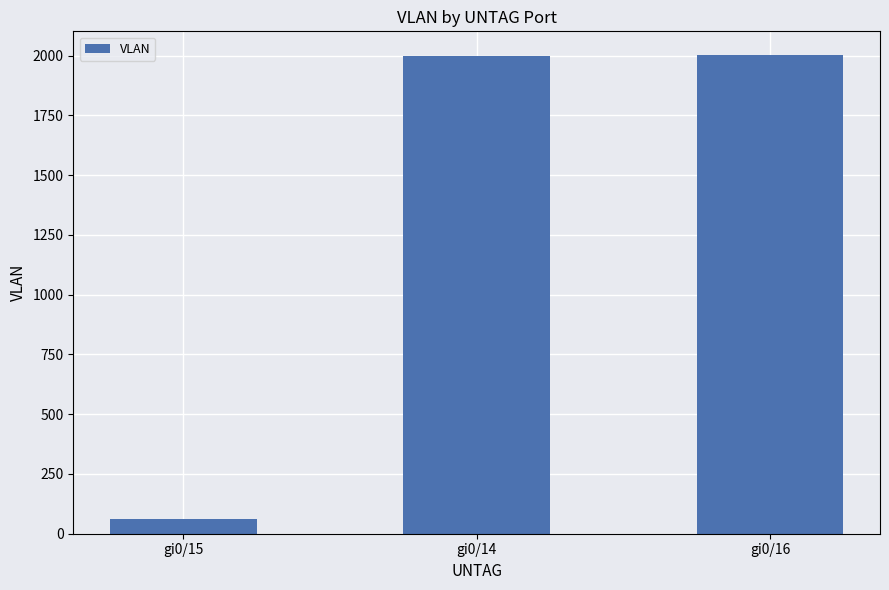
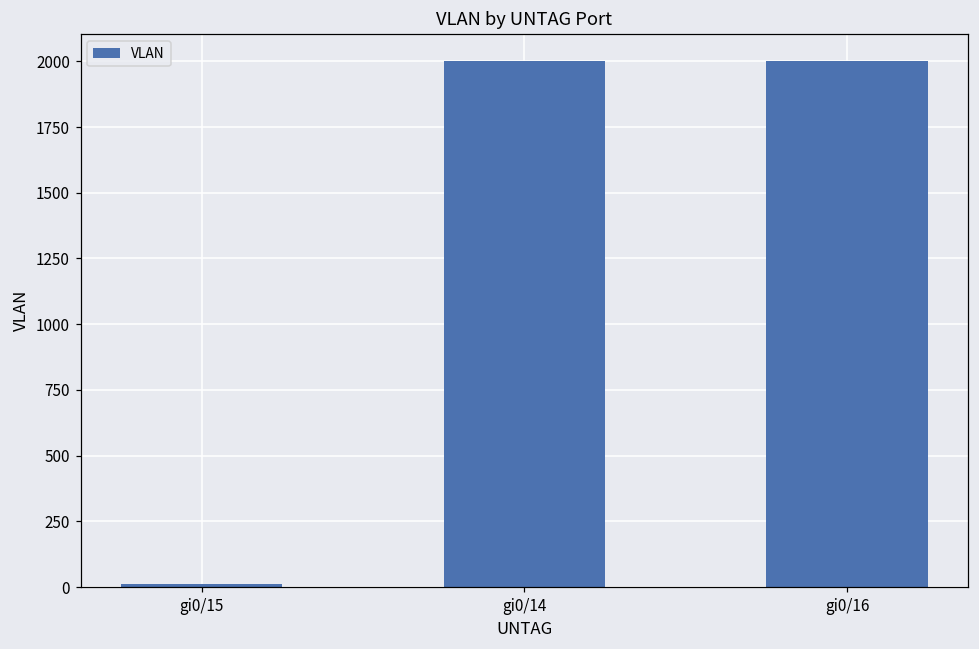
gi0/15: 60 -> 10
